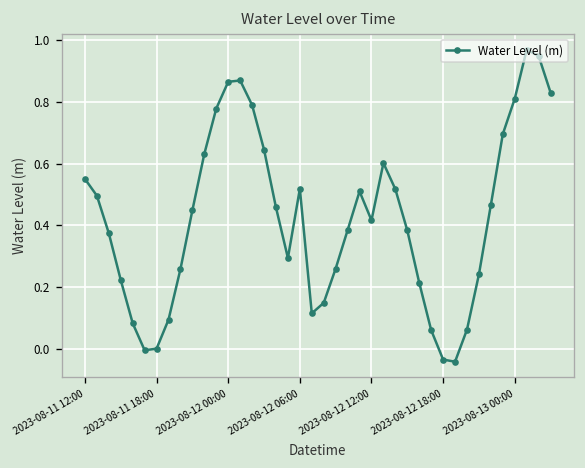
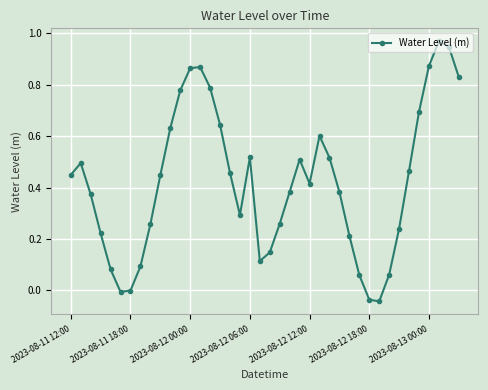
2023-08-11 12:00: 0.55 -> 0.45
2023-08-13 00:00: 0.81 -> 0.87
